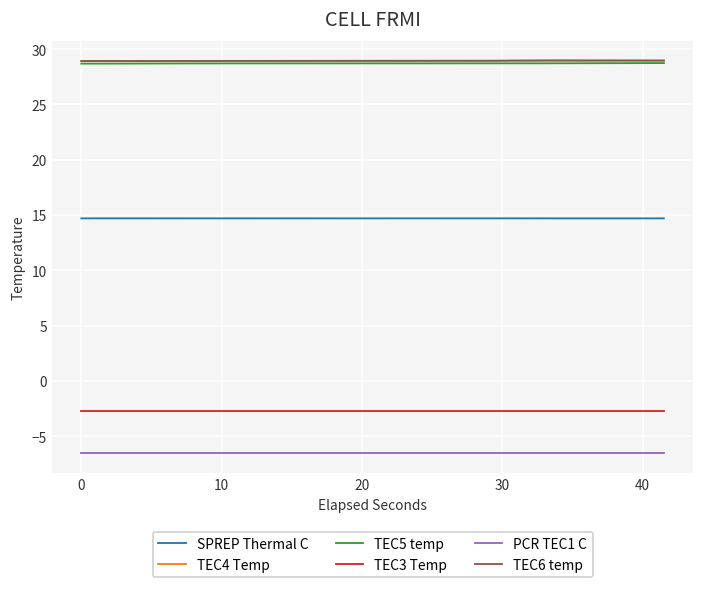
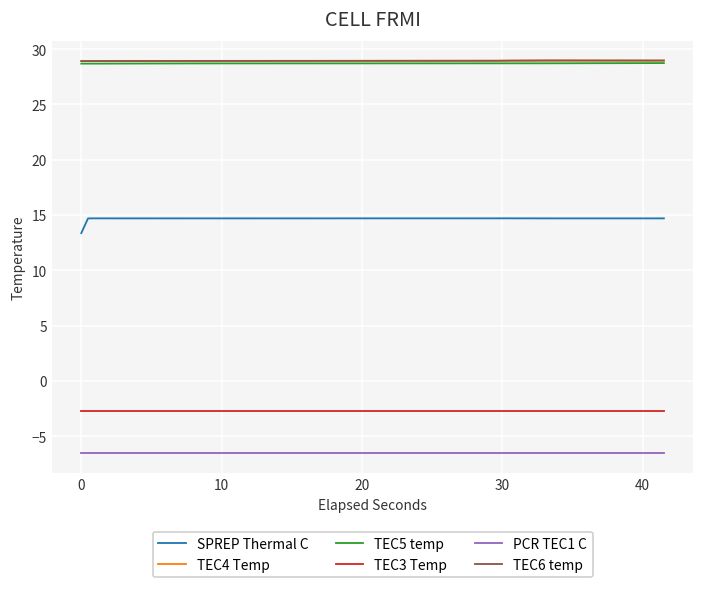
SPREP Thermal C, 0: 14.7 -> 13.4
